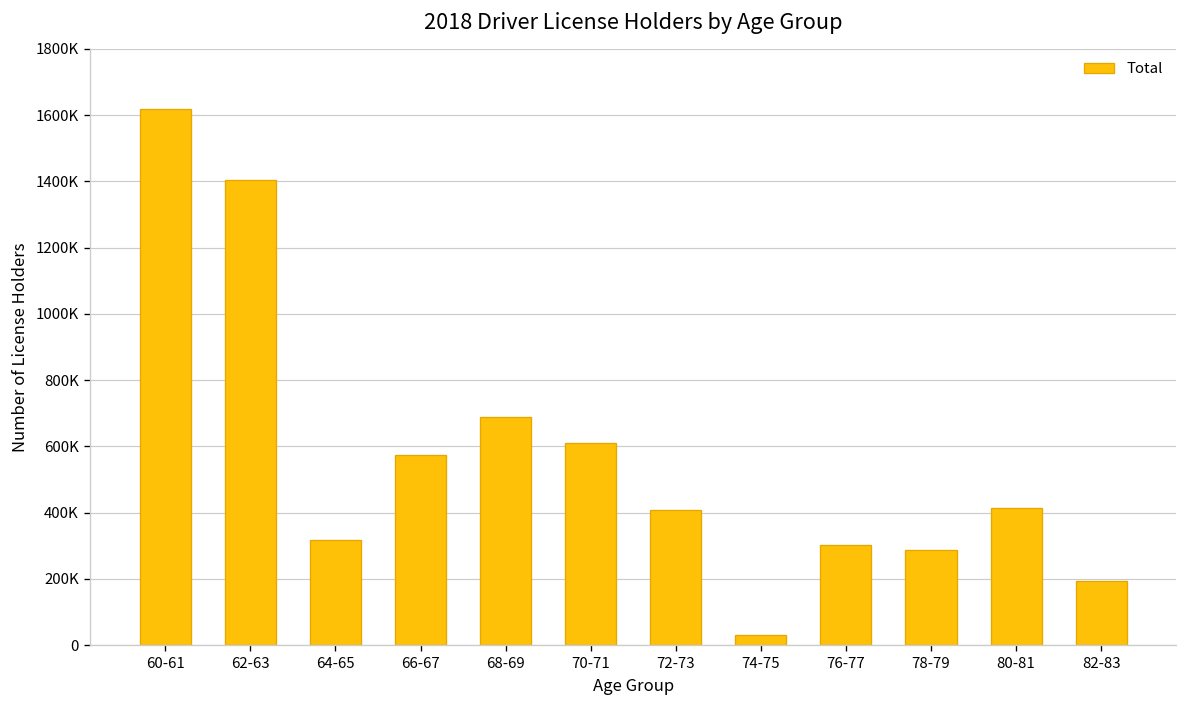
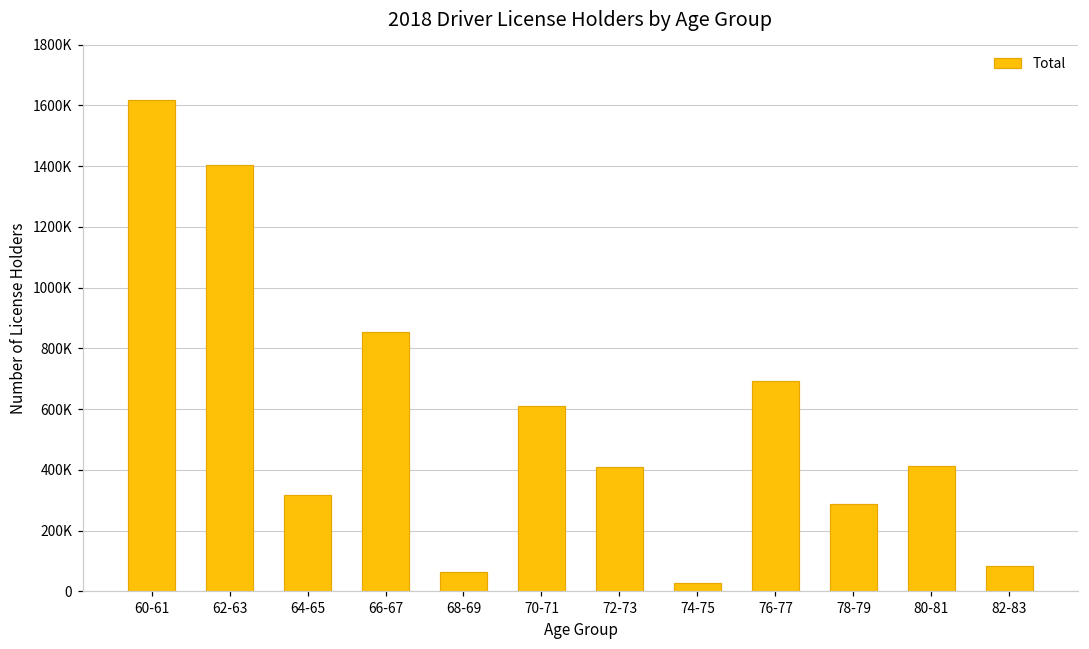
66-67: 570000 -> 850000
68-69: 690000 -> 60000
76-77: 300000 -> 690000
82-83: 200000 -> 80000
